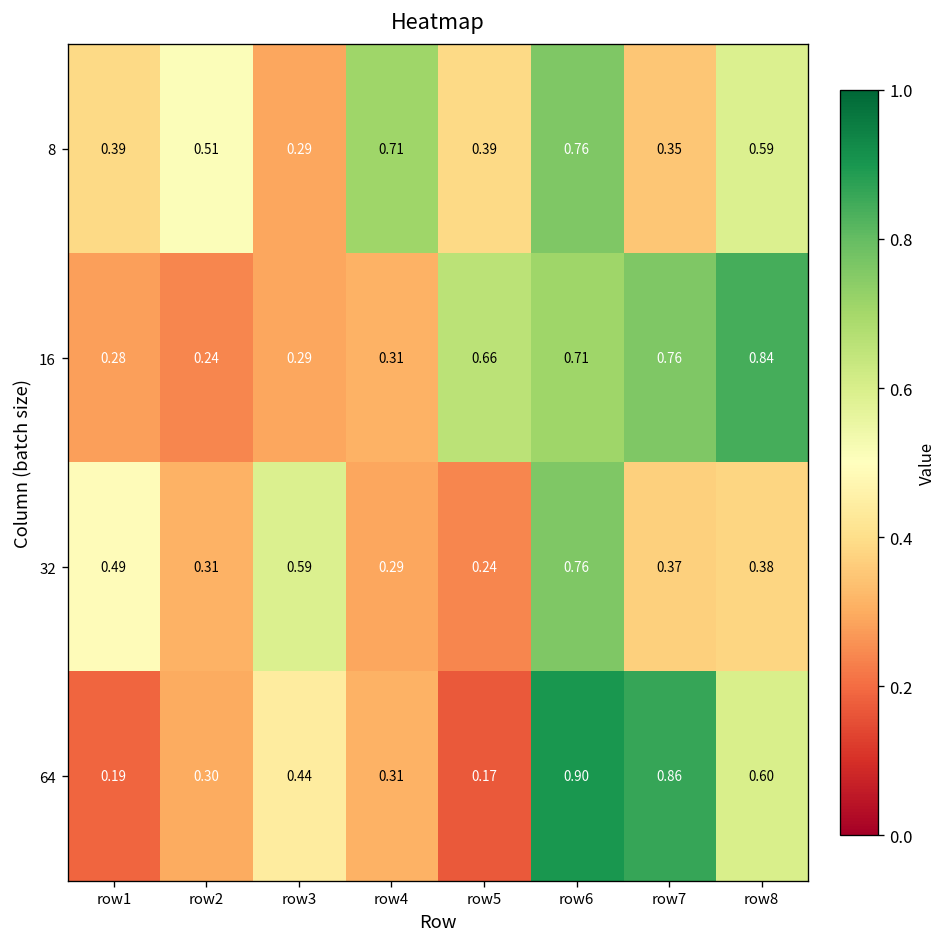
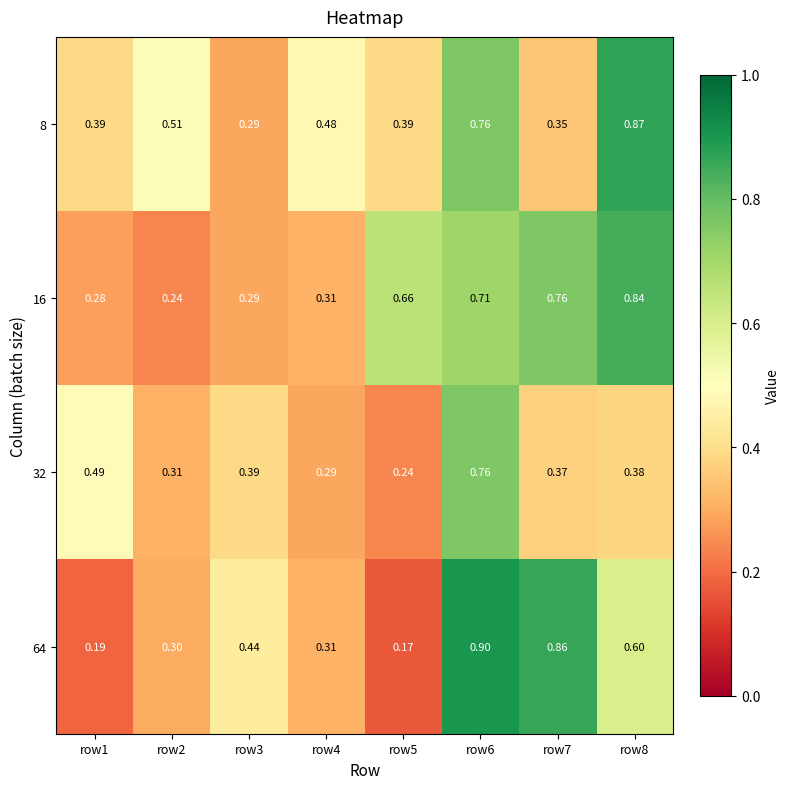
8, row4: 0.71 -> 0.48
8, row8: 0.59 -> 0.87
32, row3: 0.59 -> 0.39
